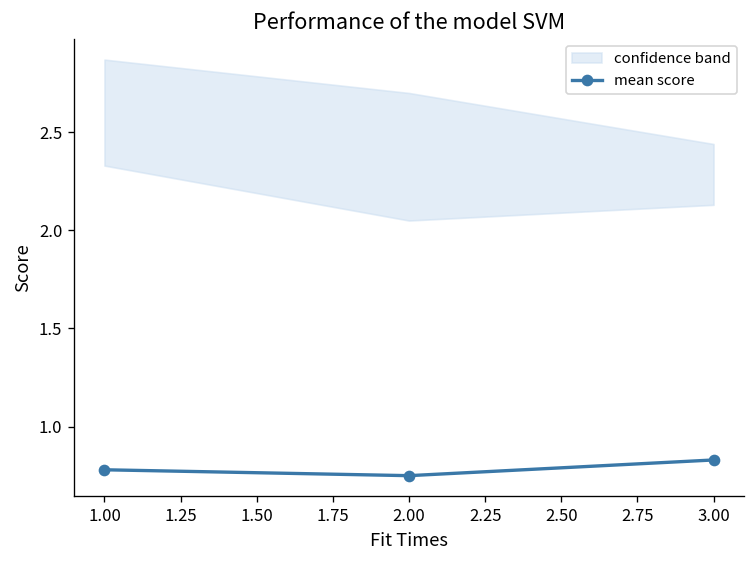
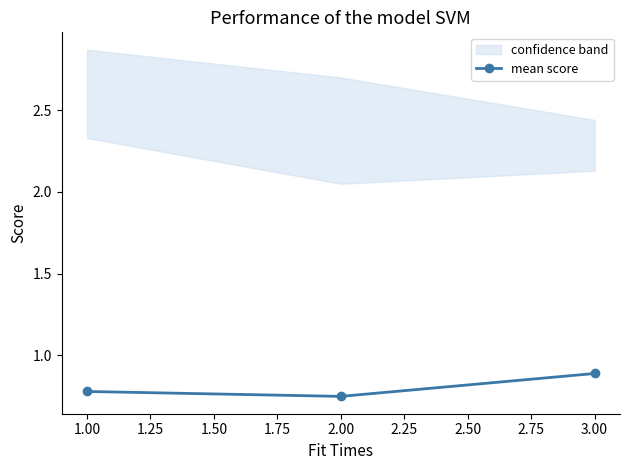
mean score, 3.00: 0.83 -> 0.89
